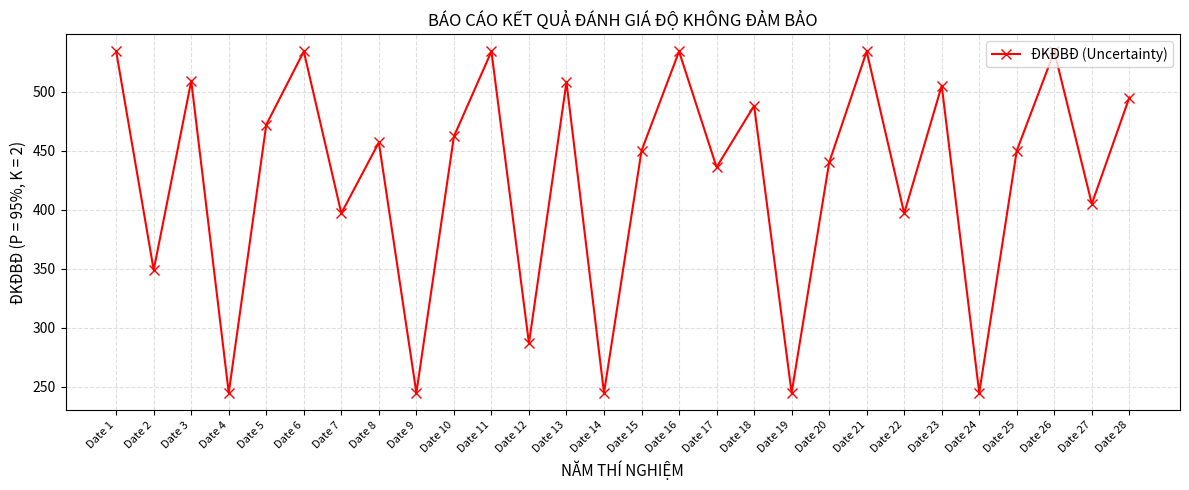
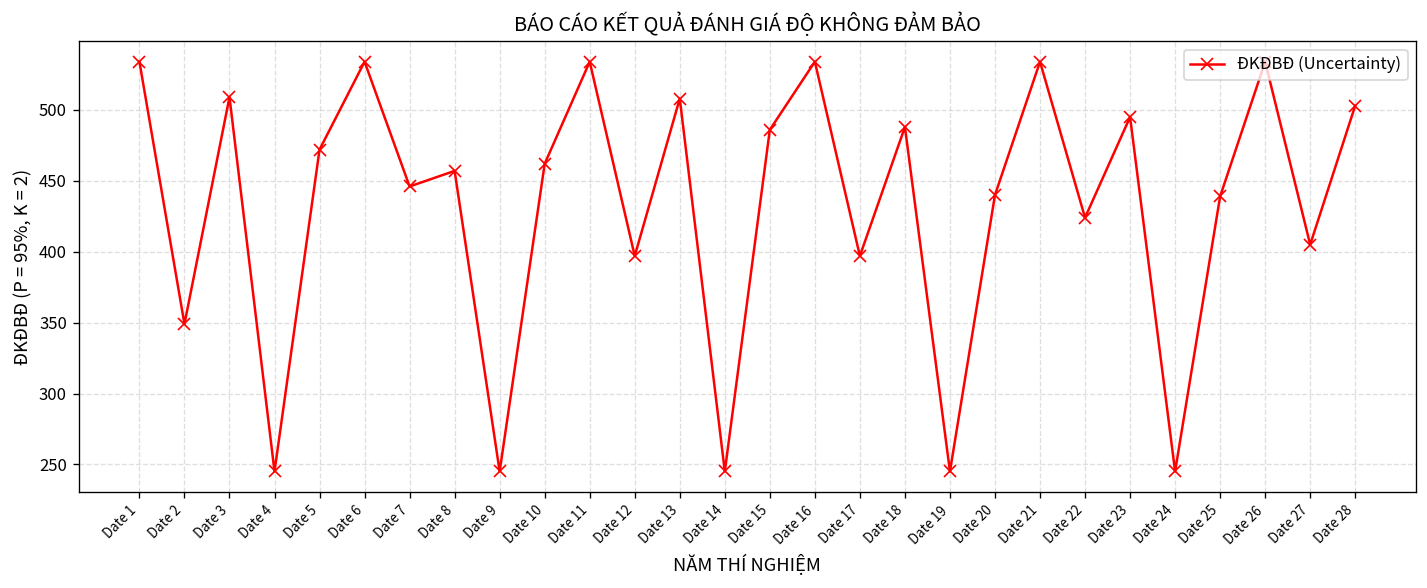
Date 7: 397 -> 446
Date 12: 287 -> 397
Date 15: 450 -> 486
Date 17: 436 -> 397
Date 22: 397 -> 424
Date 23: 505 -> 495
Date 25: 450 -> 439
Date 28: 495 -> 503
